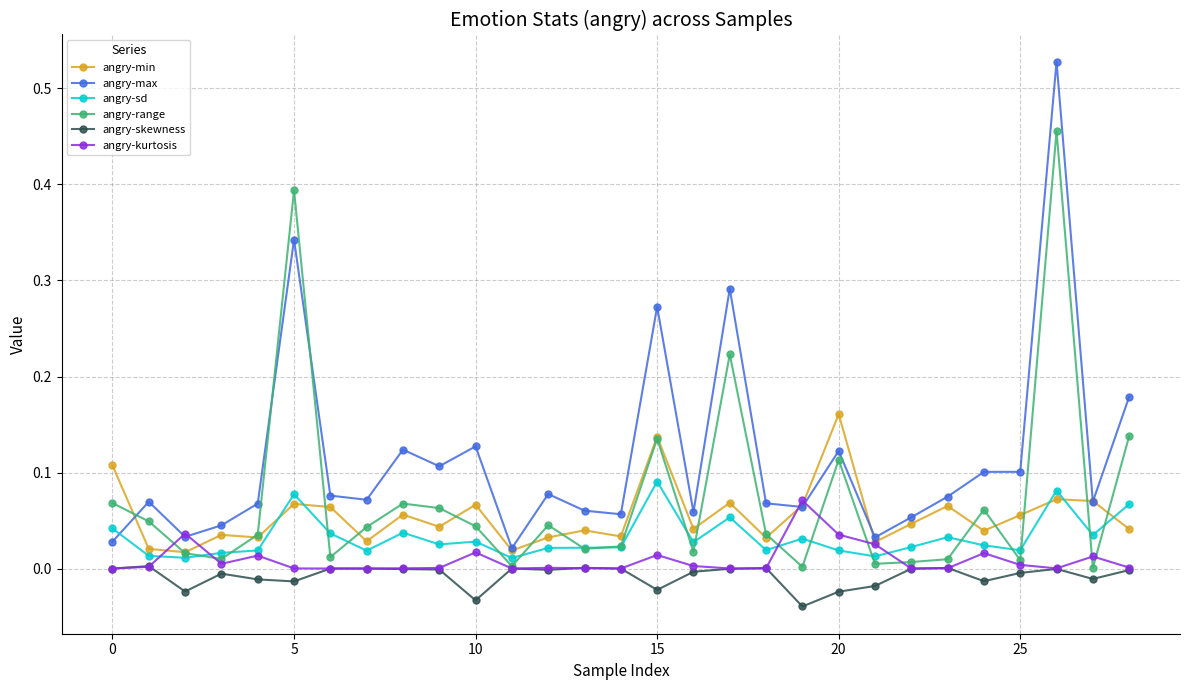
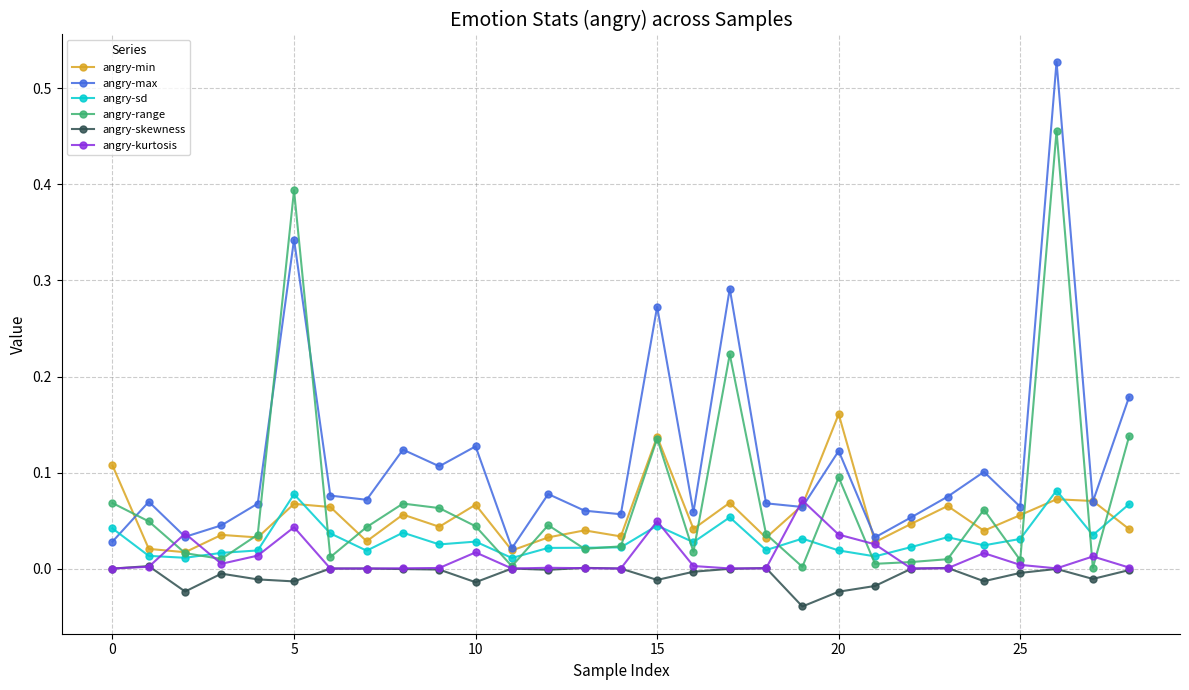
angry-kurtosis, 5: 0.00 -> 0.04
angry-skewness, 10: -0.03 -> -0.01
angry-sd, 15: 0.09 -> 0.04
angry-skewness, 15: -0.02 -> -0.01
angry-kurtosis, 15: 0.01 -> 0.05
angry-range, 20: 0.11 -> 0.09
angry-max, 25: 0.10 -> 0.06
angry-sd, 25: 0.02 -> 0.03
